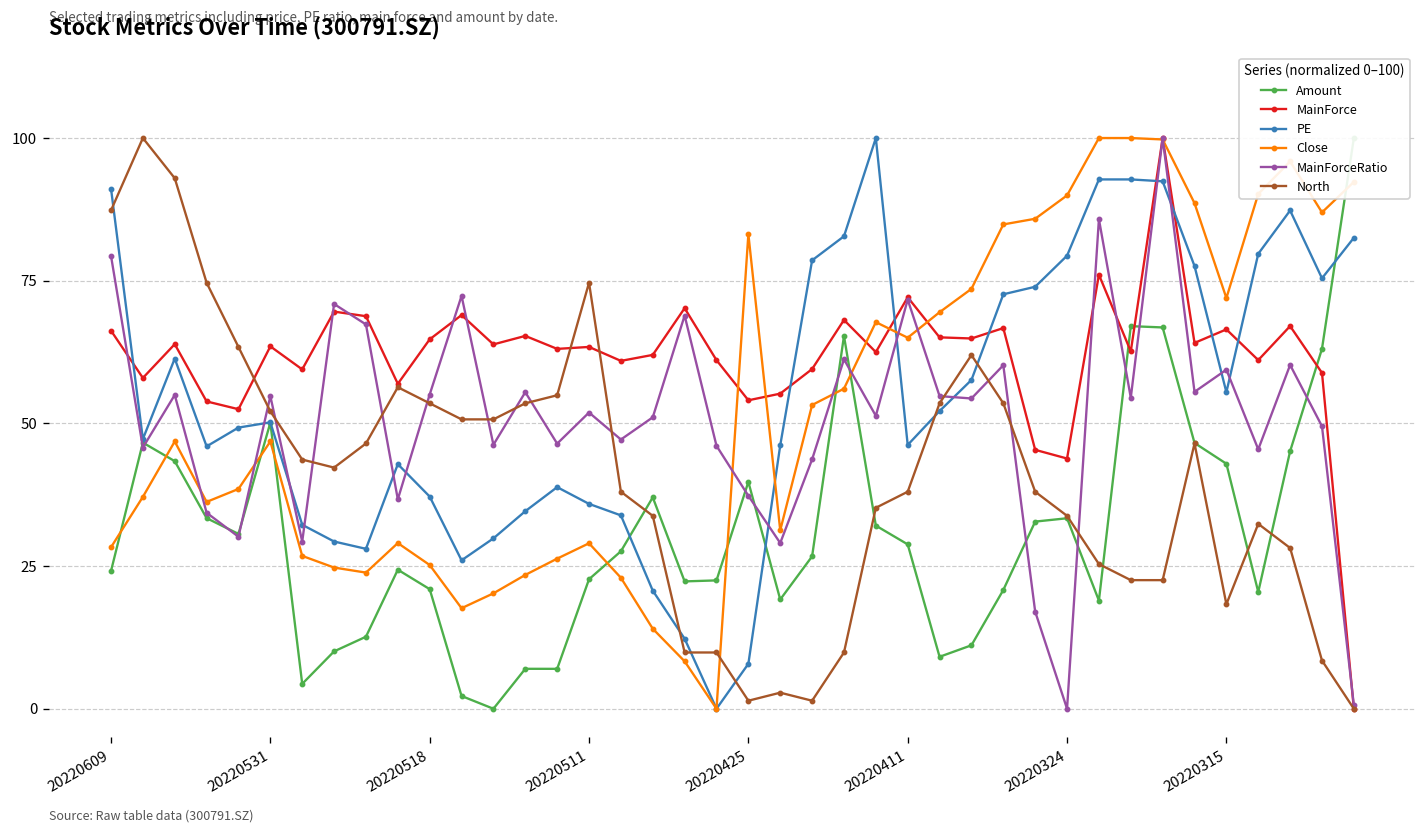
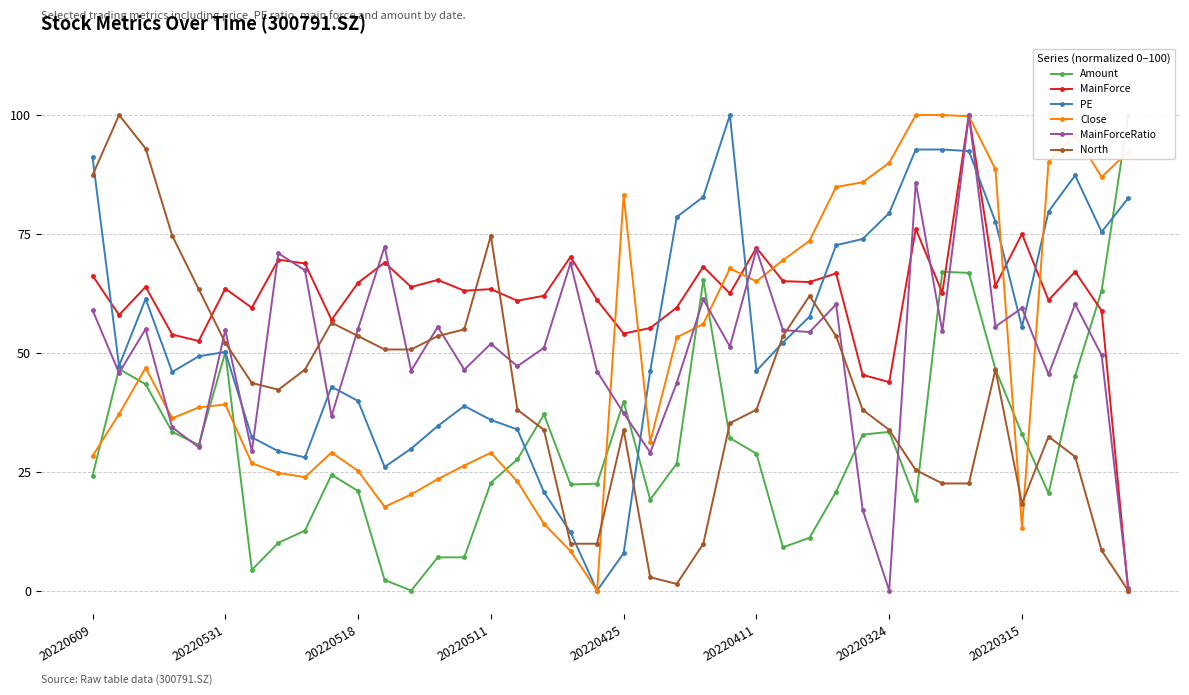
MainForceRatio, 20220609: 79 -> 59
Close, 20220531: 47 -> 39
PE, 20220518: 37 -> 40
North, 20220425: 1 -> 34
Amount, 20220315: 43 -> 33
MainForce, 20220315: 66 -> 75
Close, 20220315: 72 -> 13
